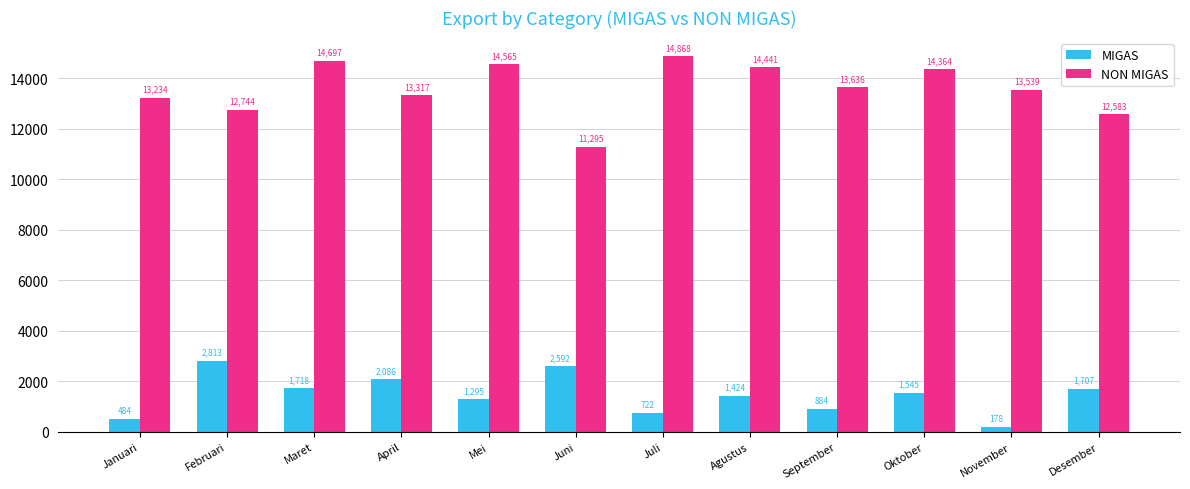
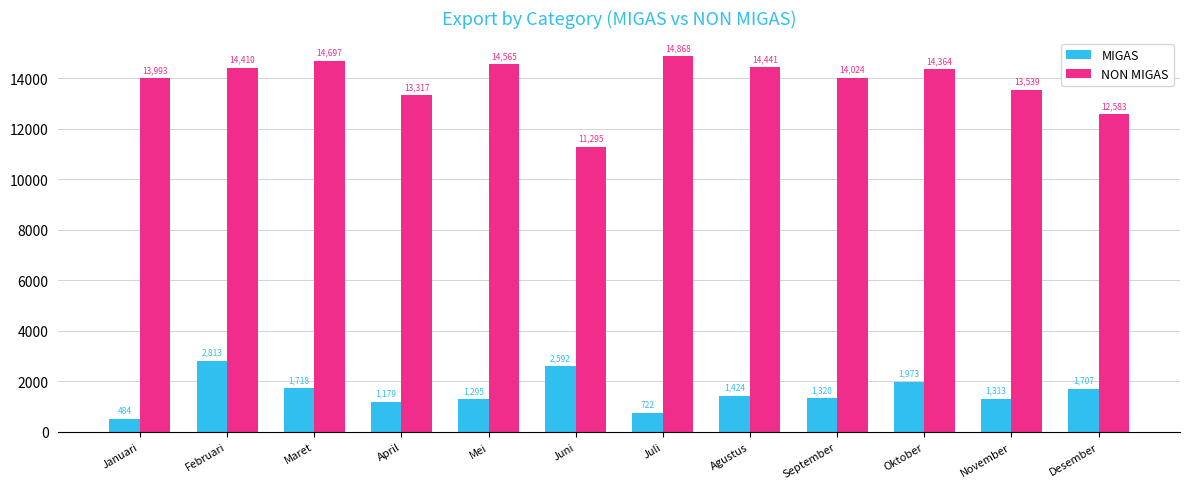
NON MIGAS, Januari: 13,234 -> 13,993
NON MIGAS, Februari: 12,744 -> 14,410
MIGAS, April: 2,086 -> 1,179
MIGAS, September: 884 -> 1,320
NON MIGAS, September: 13,636 -> 14,024
MIGAS, Oktober: 1,545 -> 1,973
MIGAS, November: 178 -> 1,313
